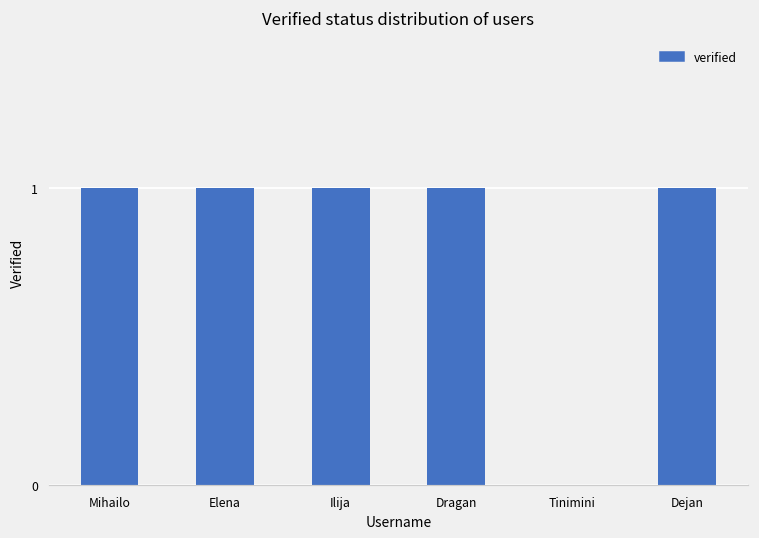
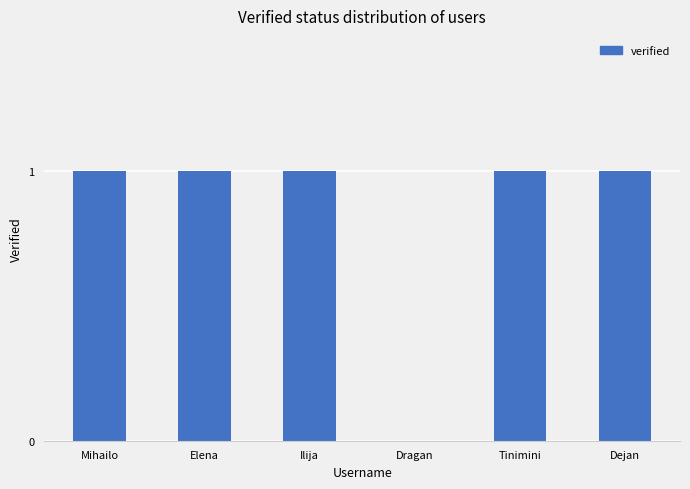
Dragan: 1 -> 0
Tinimini: 0 -> 1
